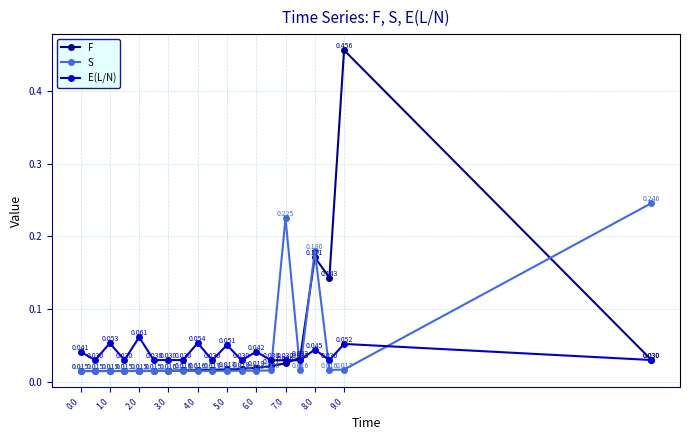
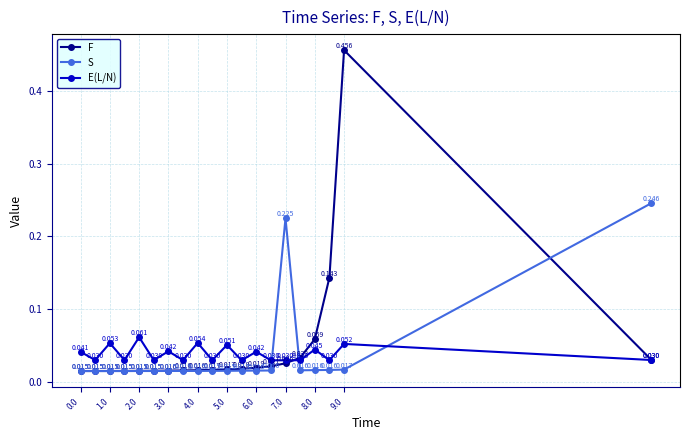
E(L/N), 3.0: 0.030 -> 0.042
F, 8.0: 0.171 -> 0.059
S, 8.0: 0.180 -> 0.016
